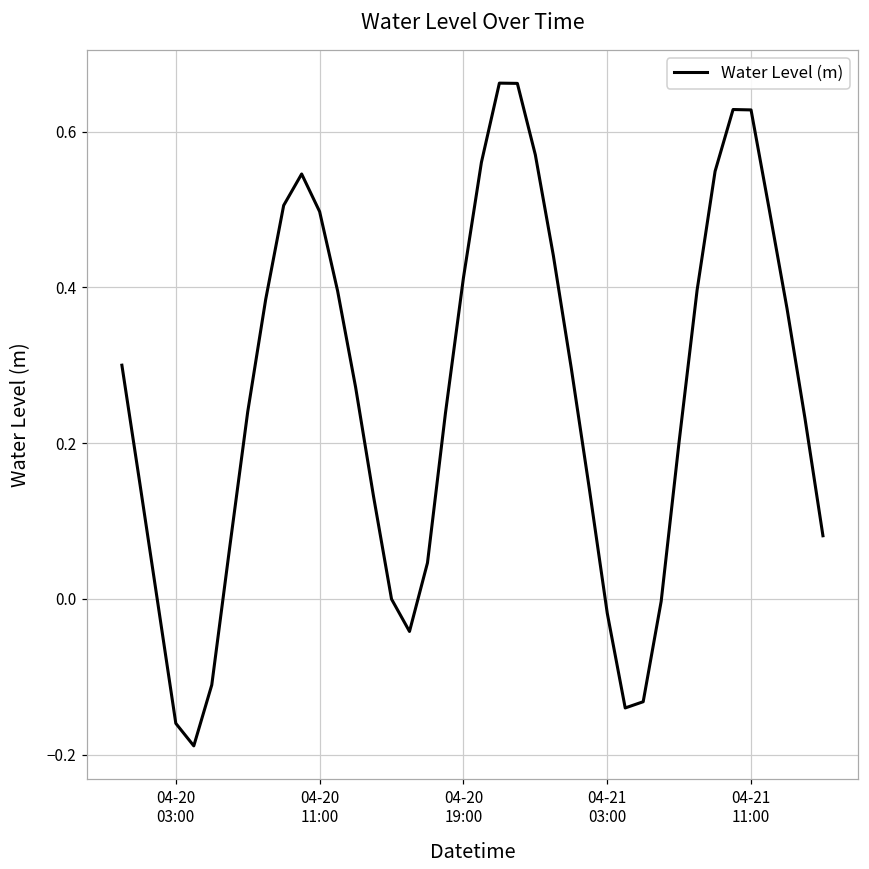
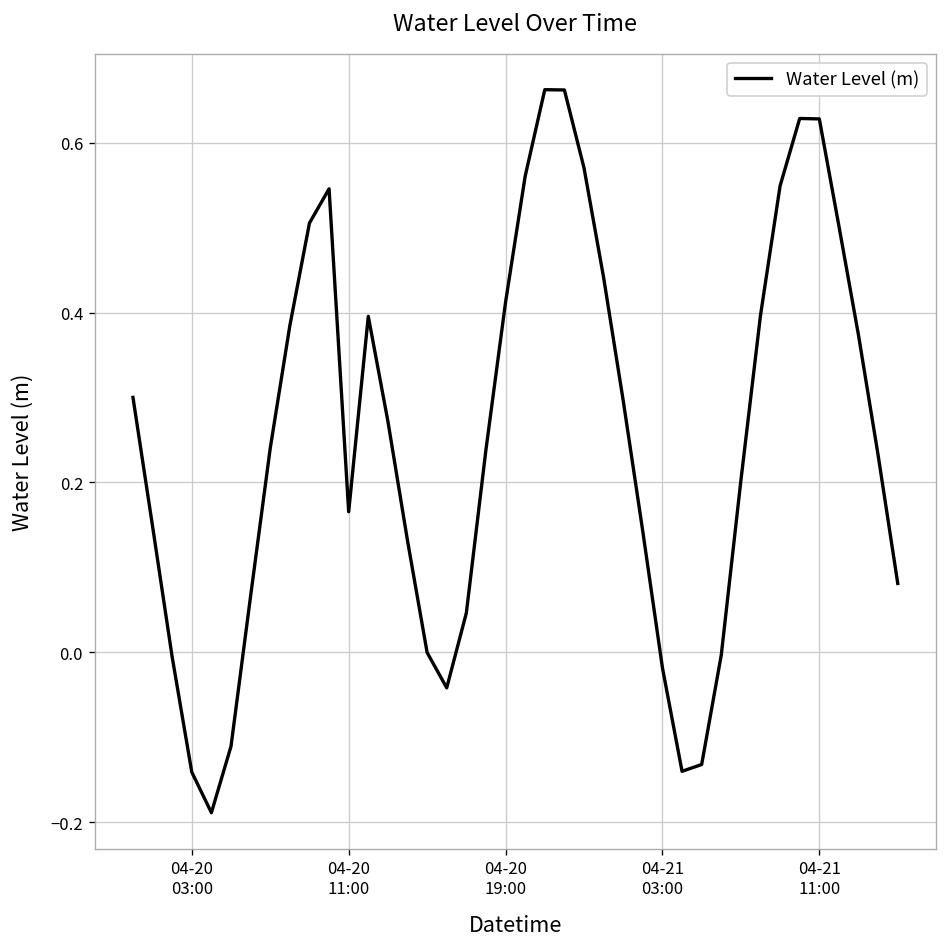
04-20 03:00: -0.16 -> -0.14
04-20 11:00: 0.50 -> 0.17
